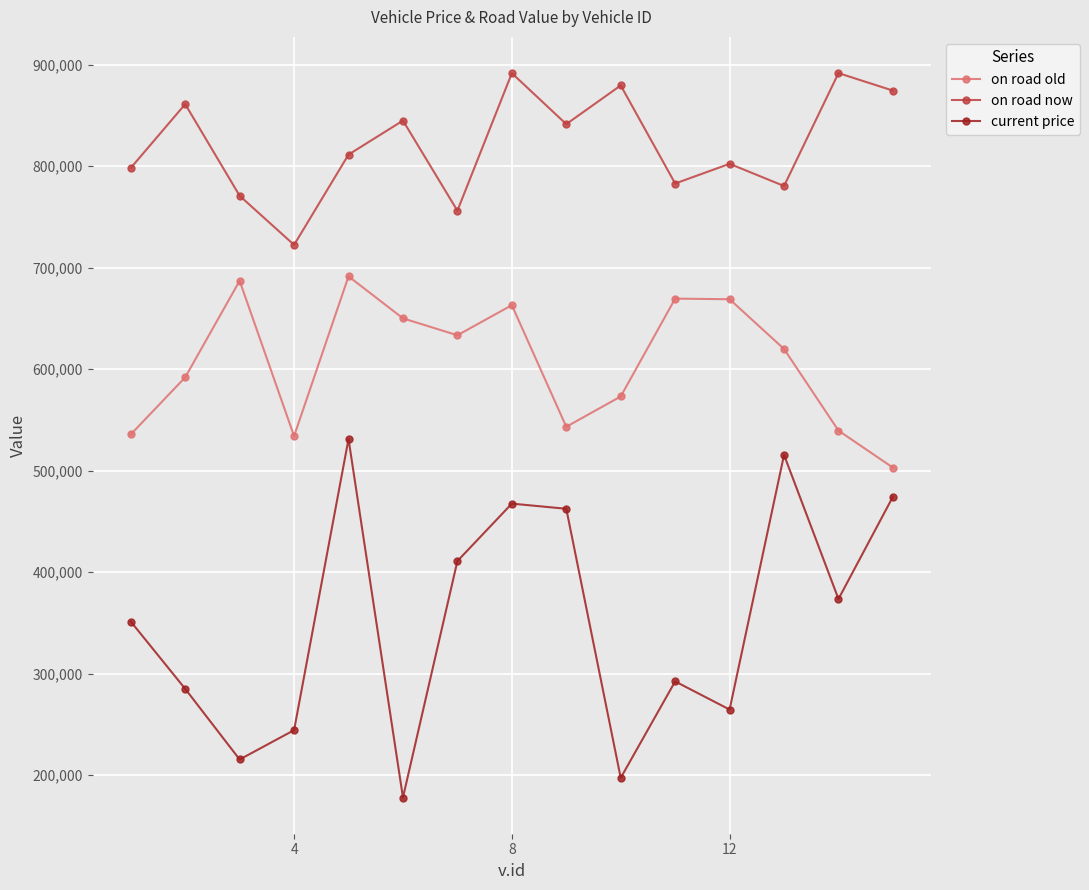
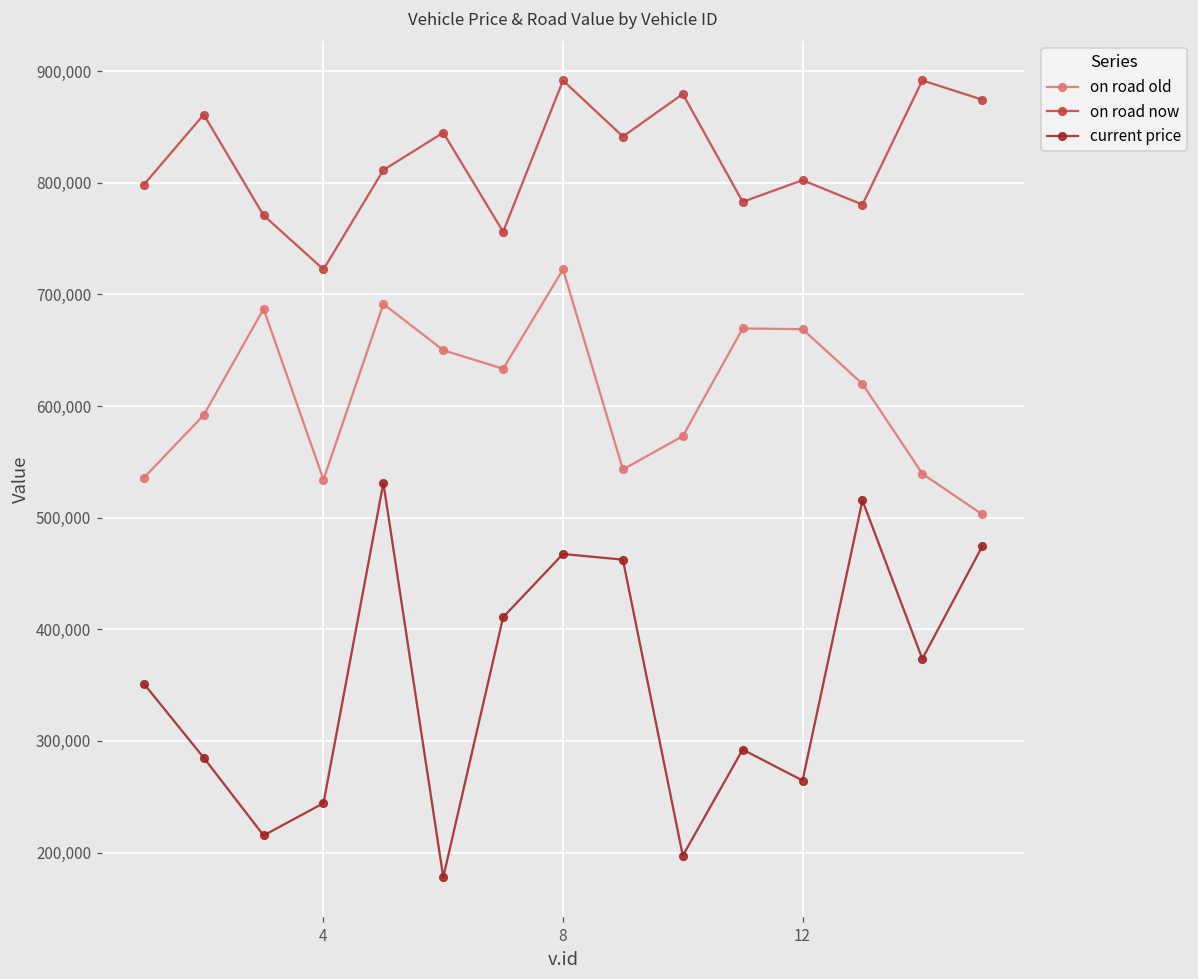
on road old, 8: 663,000 -> 722,000
